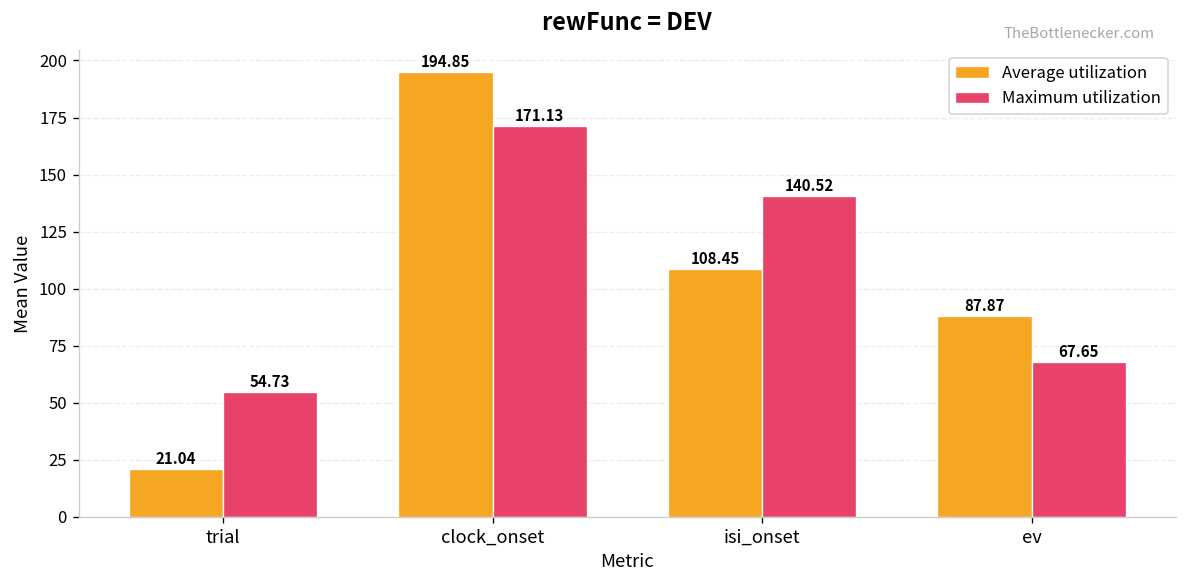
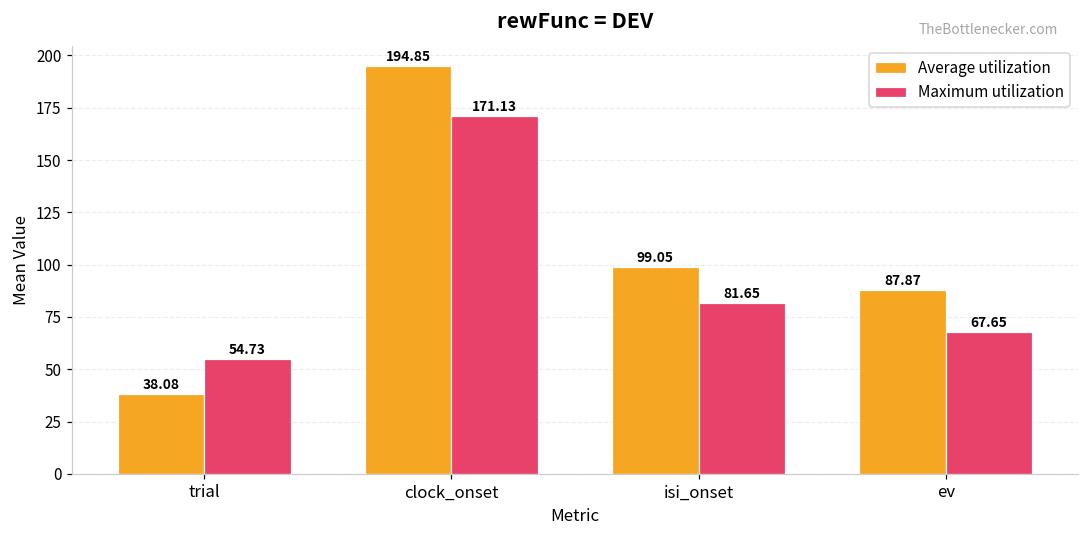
Average utilization, trial: 21.04 -> 38.08
Average utilization, isi_onset: 108.45 -> 99.05
Maximum utilization, isi_onset: 140.52 -> 81.65
